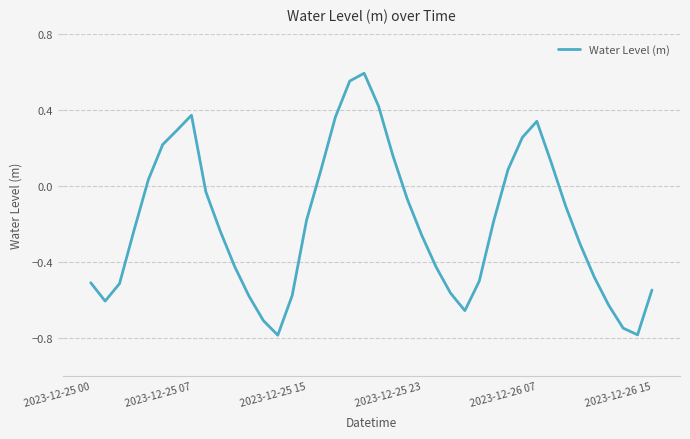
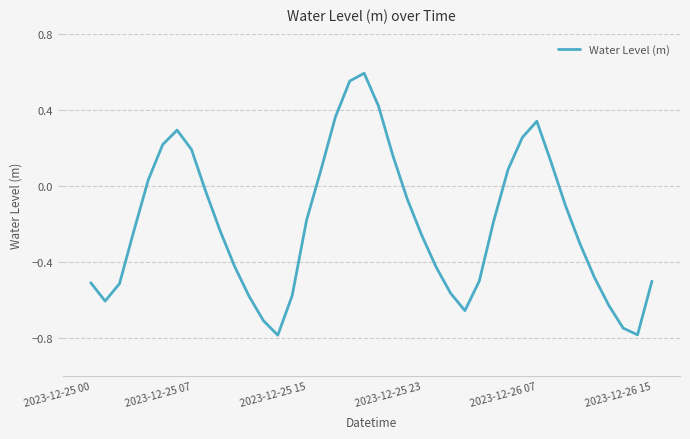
2023-12-25 07: 0.37 -> 0.19
2023-12-26 15: -0.55 -> -0.50
